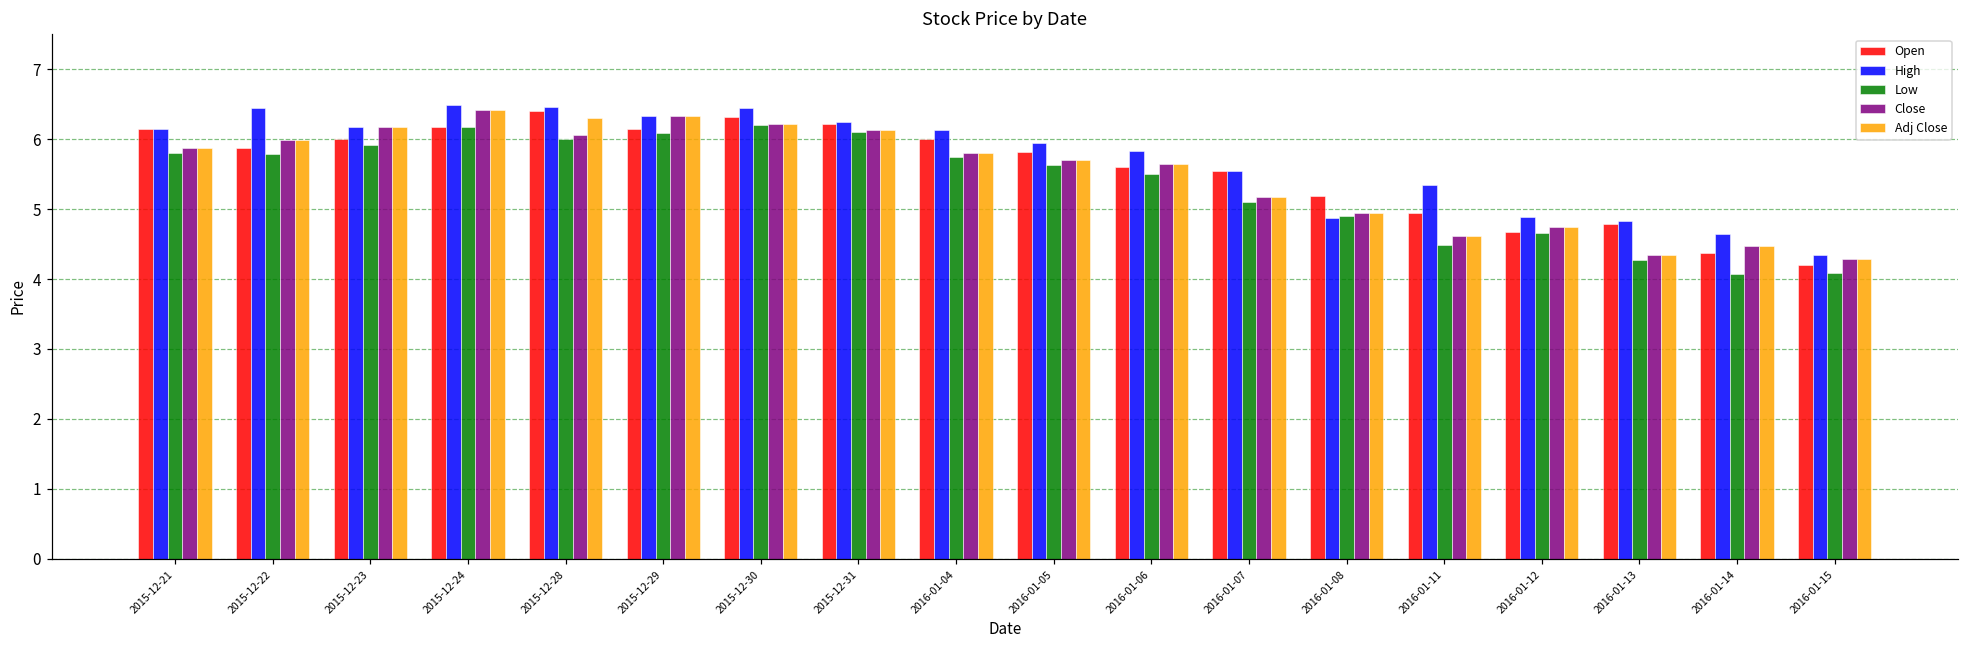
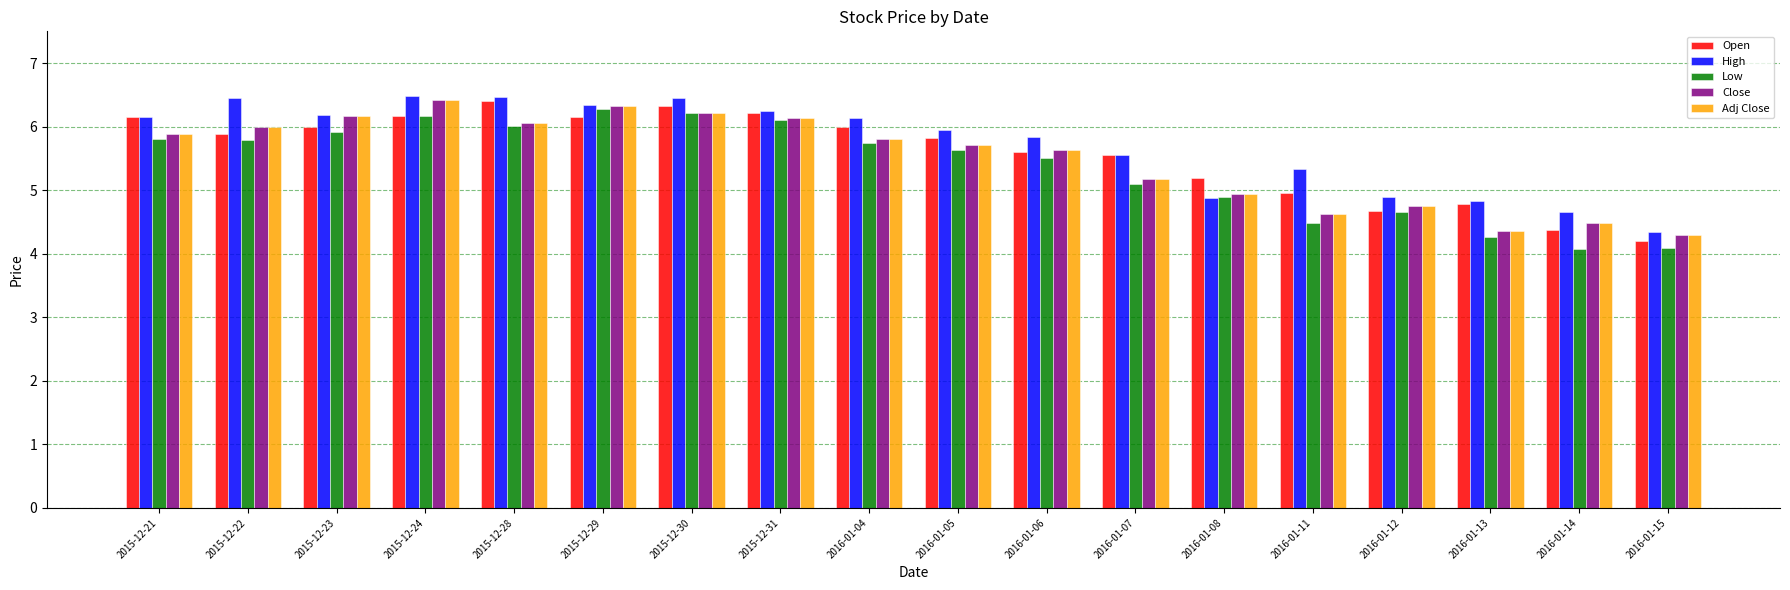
Adj Close, 2015-12-28: 6.3 -> 6.1
Low, 2015-12-29: 6.1 -> 6.3
